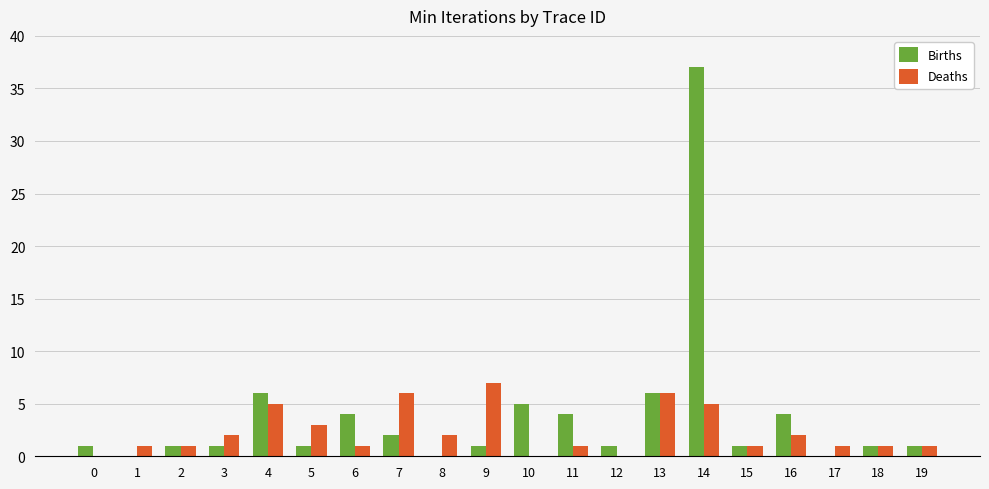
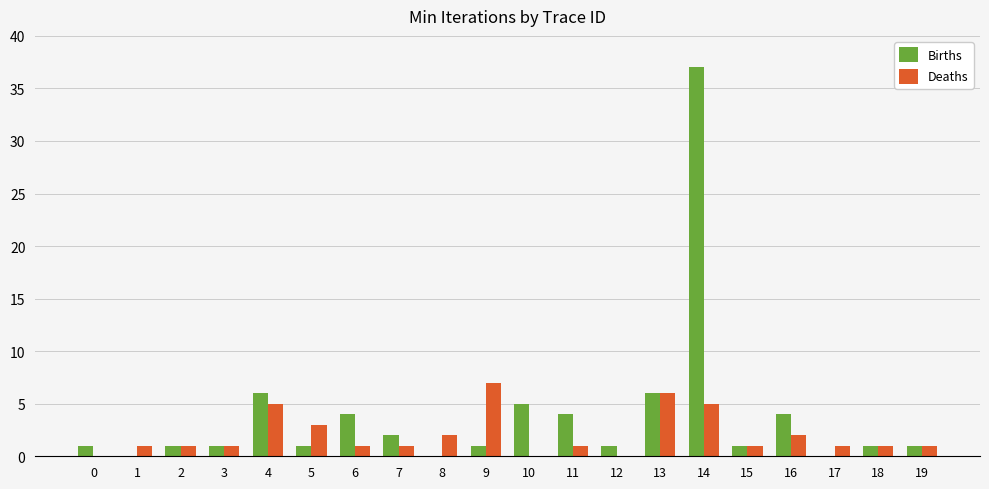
Deaths, 3: 2 -> 1
Deaths, 7: 6 -> 1
